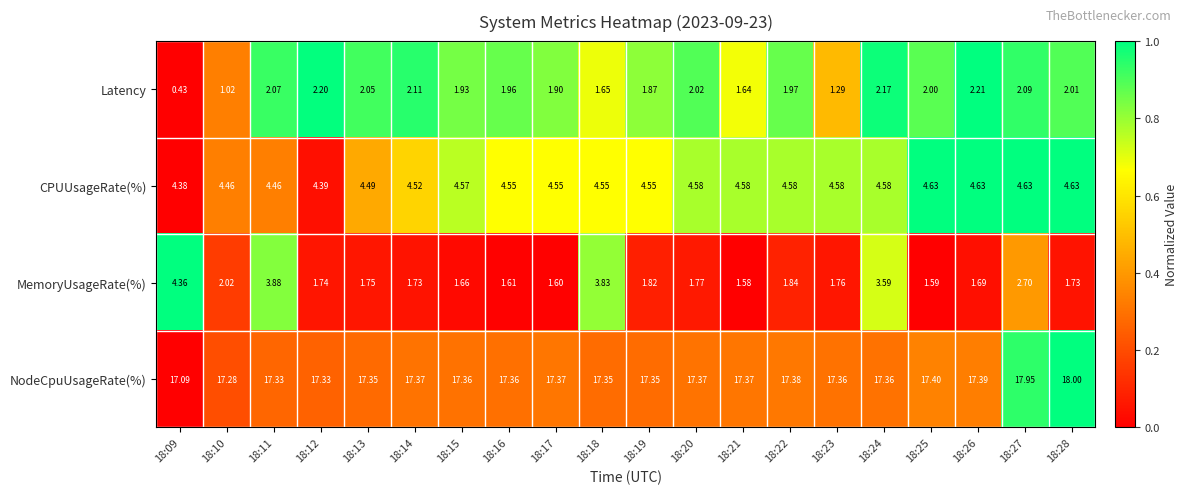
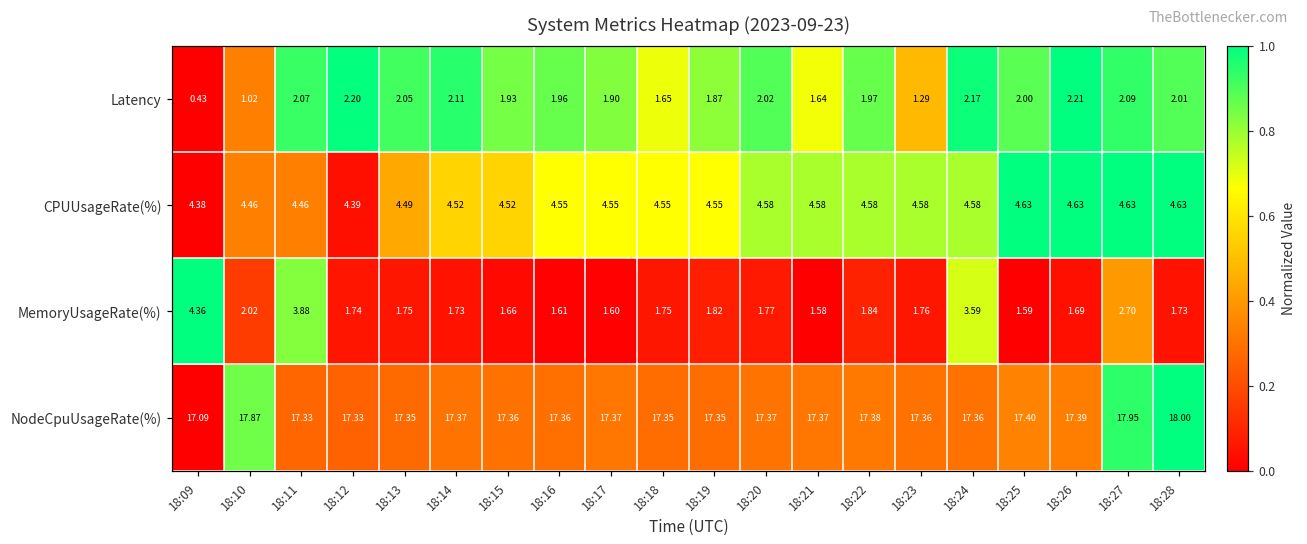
CPUUsageRate(%), 18:15: 4.57 -> 4.52
MemoryUsageRate(%), 18:18: 3.83 -> 1.75
NodeCpuUsageRate(%), 18:10: 17.28 -> 17.87
